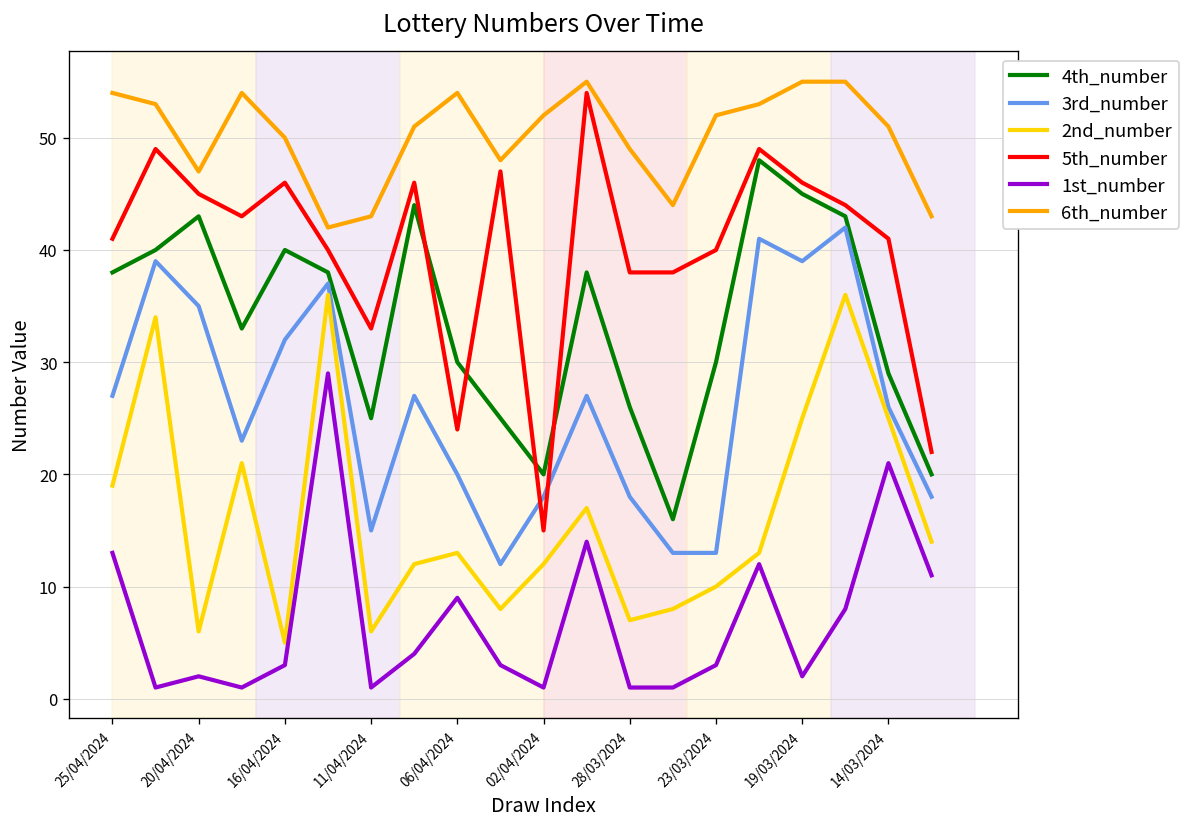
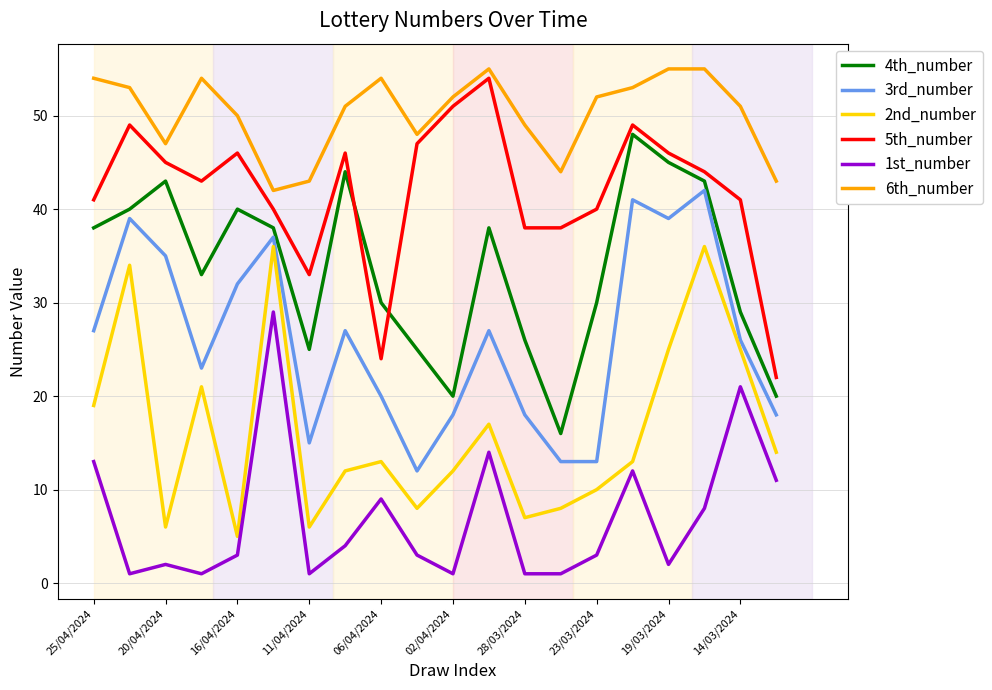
5th_number, 02/04/2024: 15 -> 51
